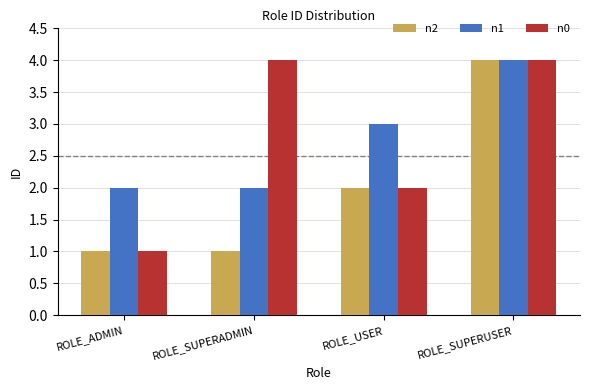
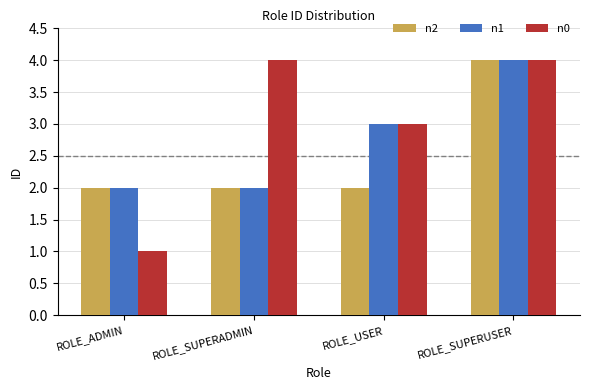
n2, ROLE_ADMIN: 1 -> 2
n2, ROLE_SUPERADMIN: 1 -> 2
n0, ROLE_USER: 2 -> 3
